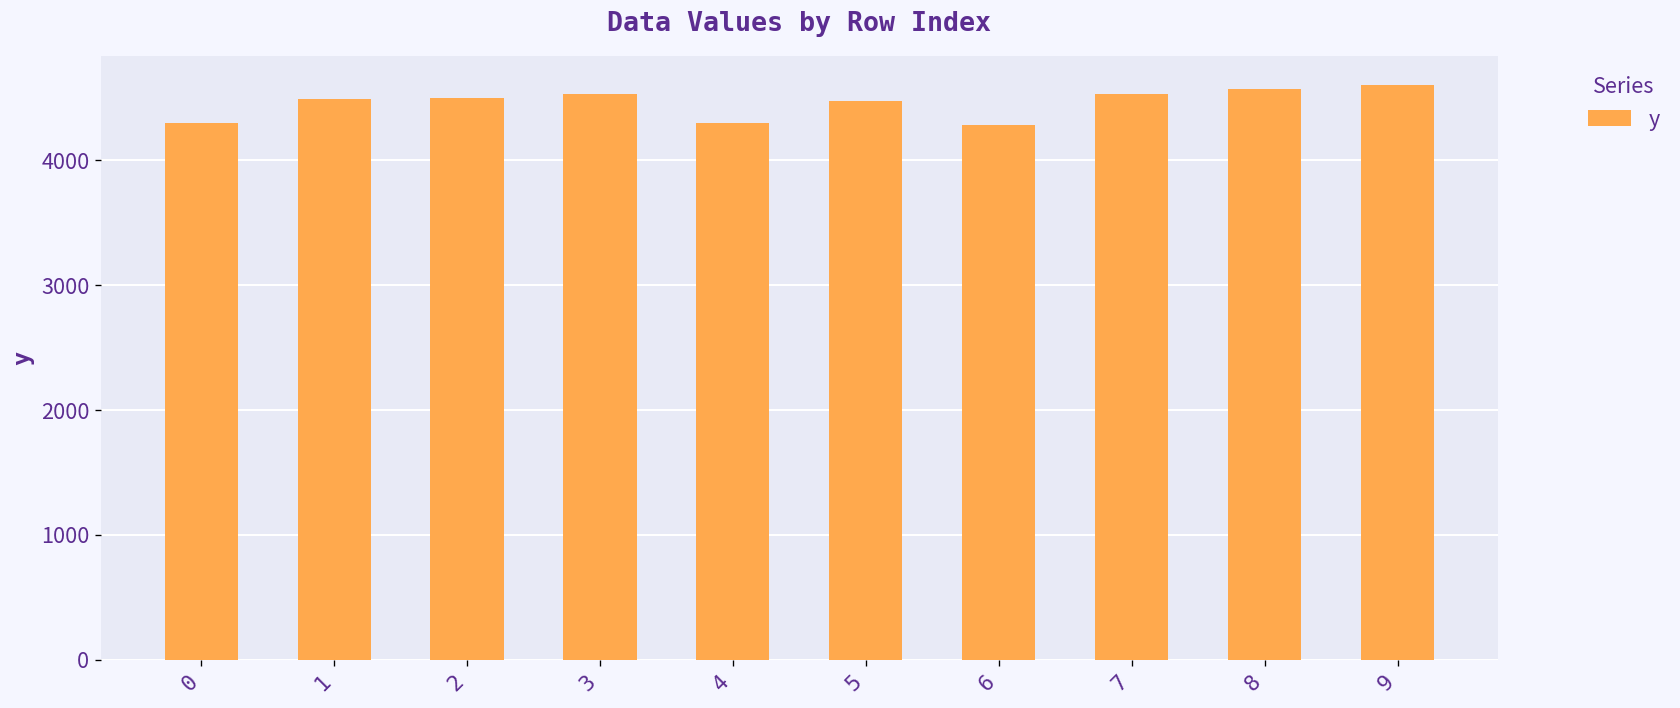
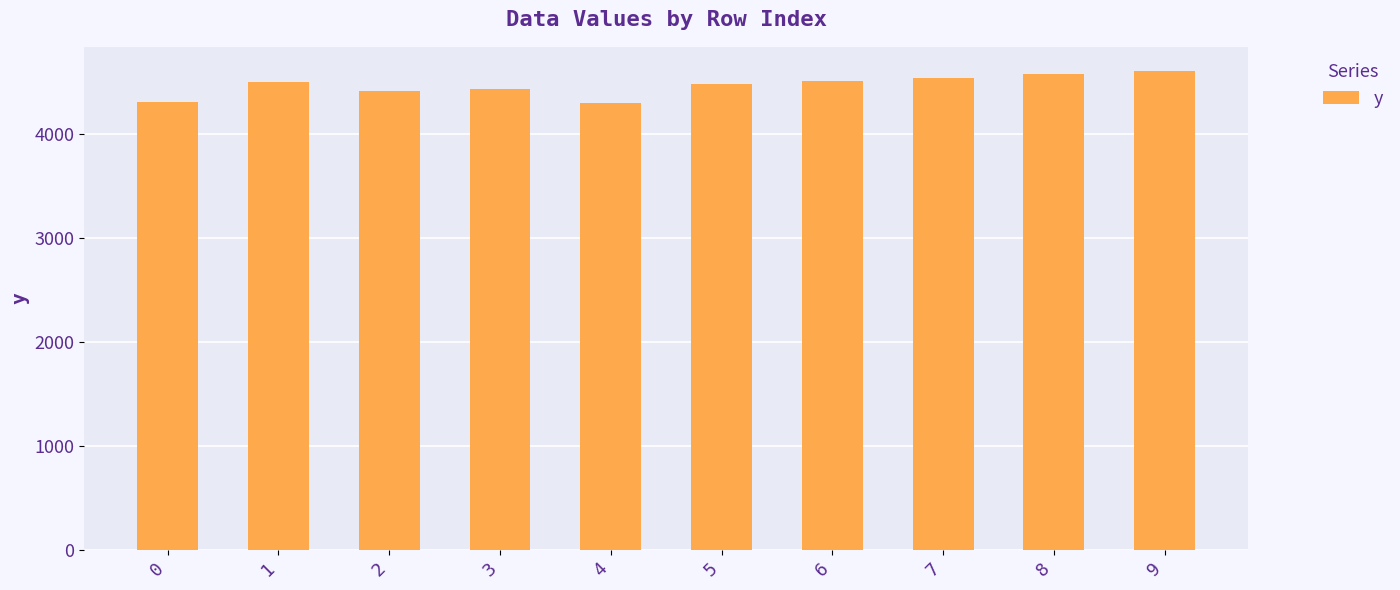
2: 4500 -> 4410
3: 4530 -> 4430
6: 4280 -> 4500
